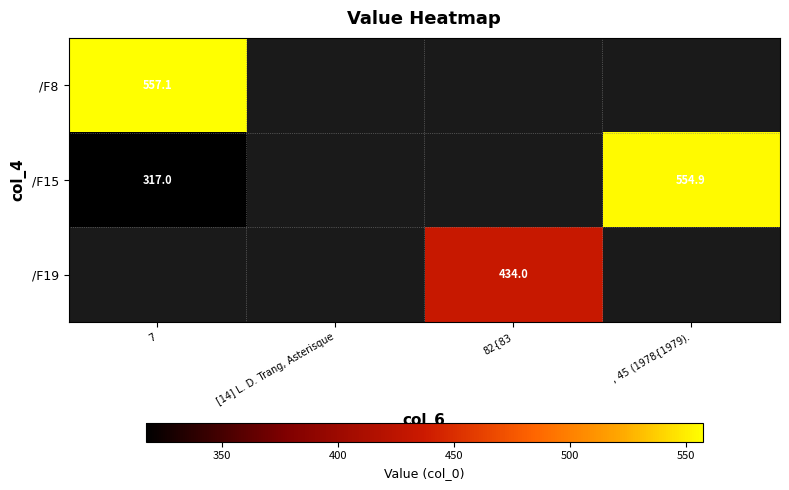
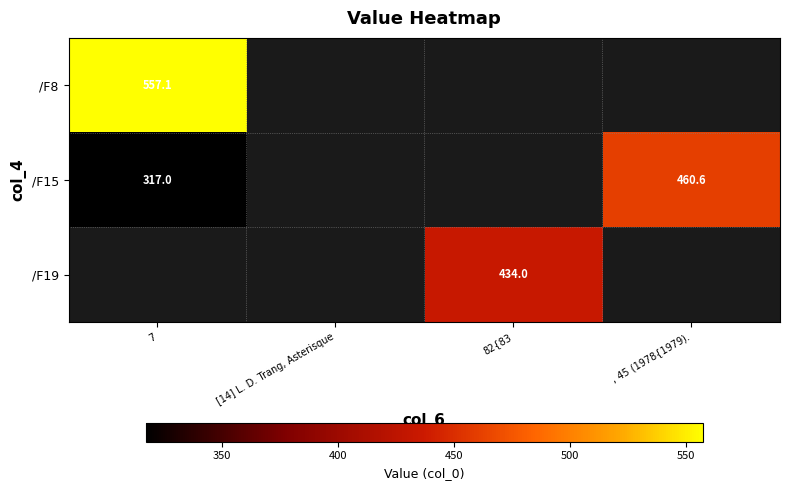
/F15, , 45 (1978{1979).: 554.9 -> 460.6
